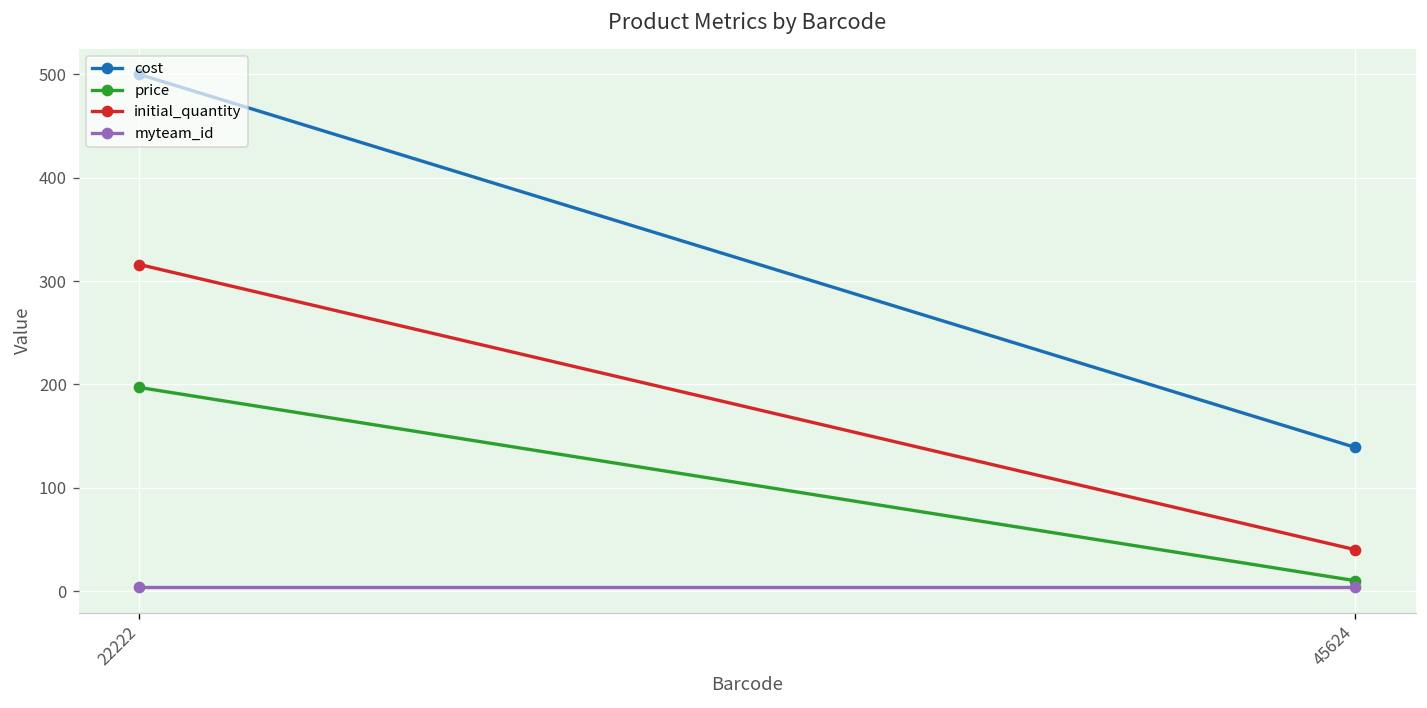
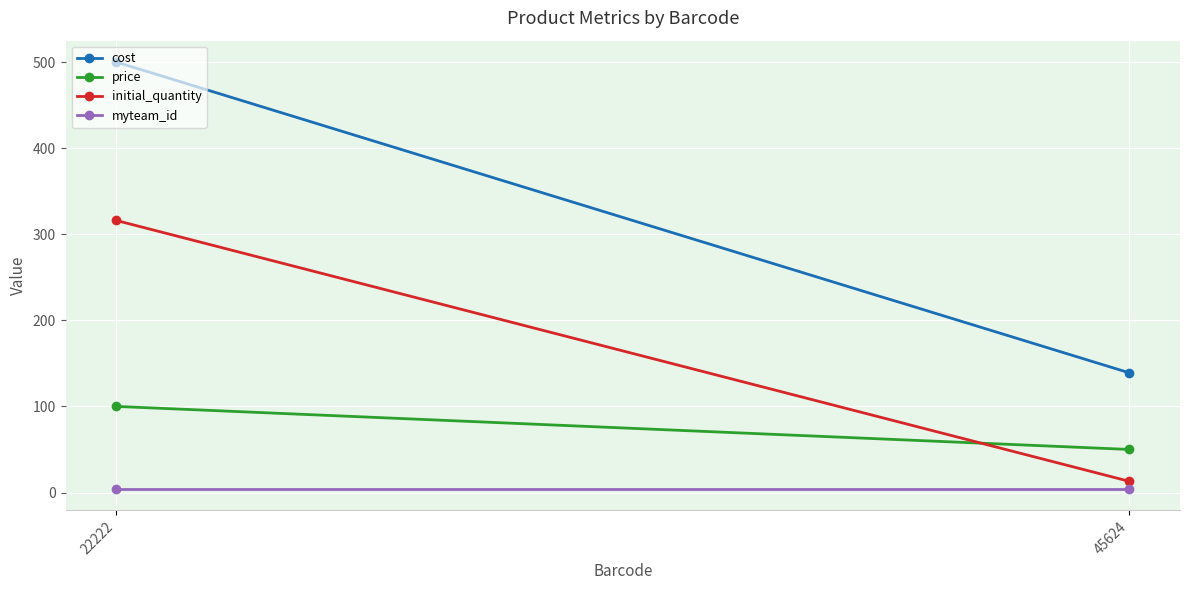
price, 22222: 200 -> 100
price, 45624: 10 -> 50
initial_quantity, 45624: 40 -> 10
